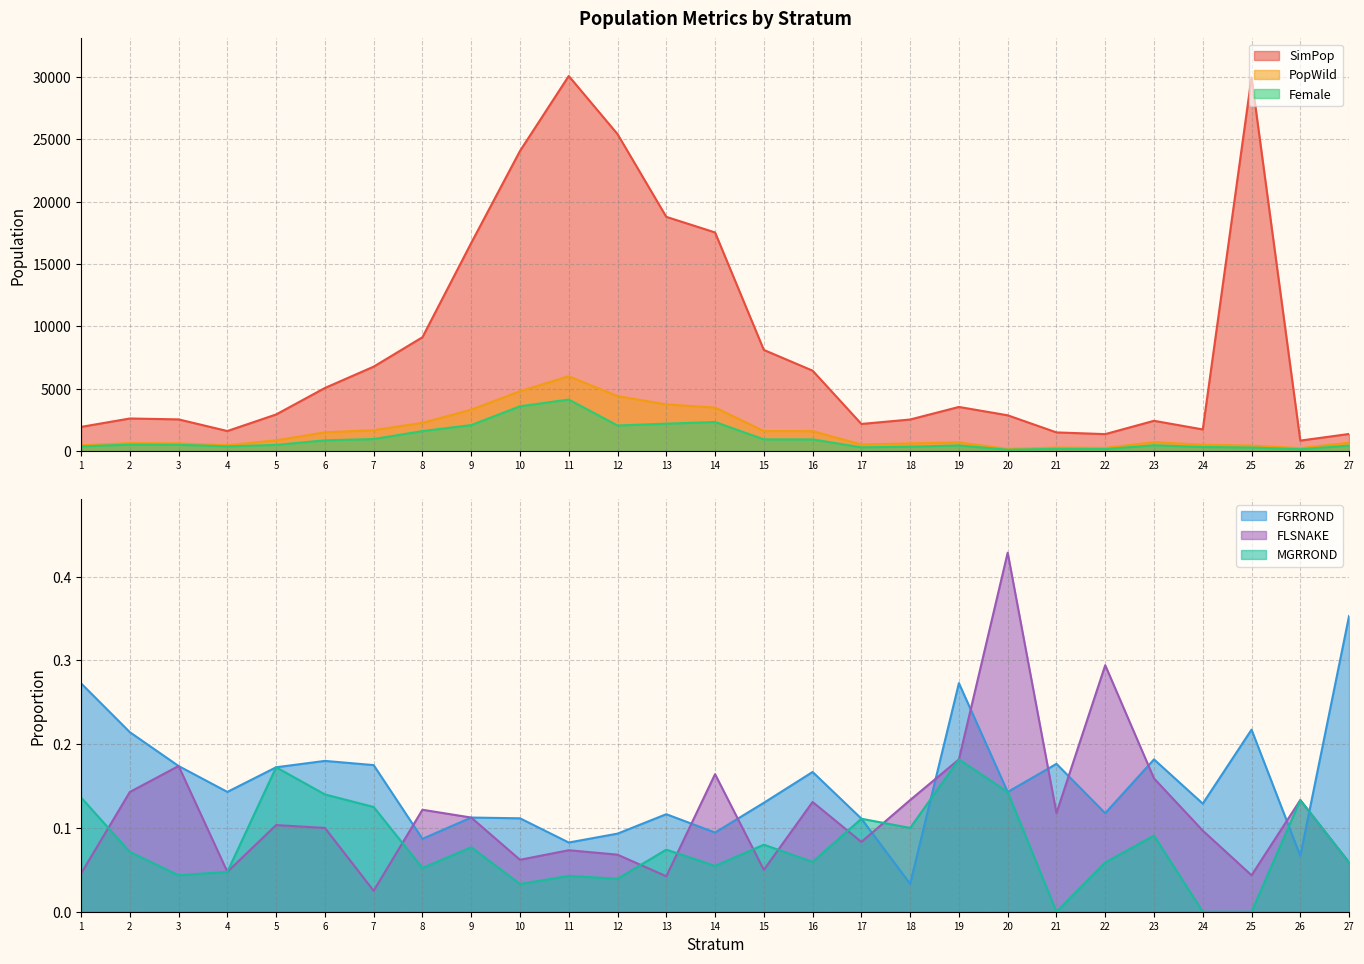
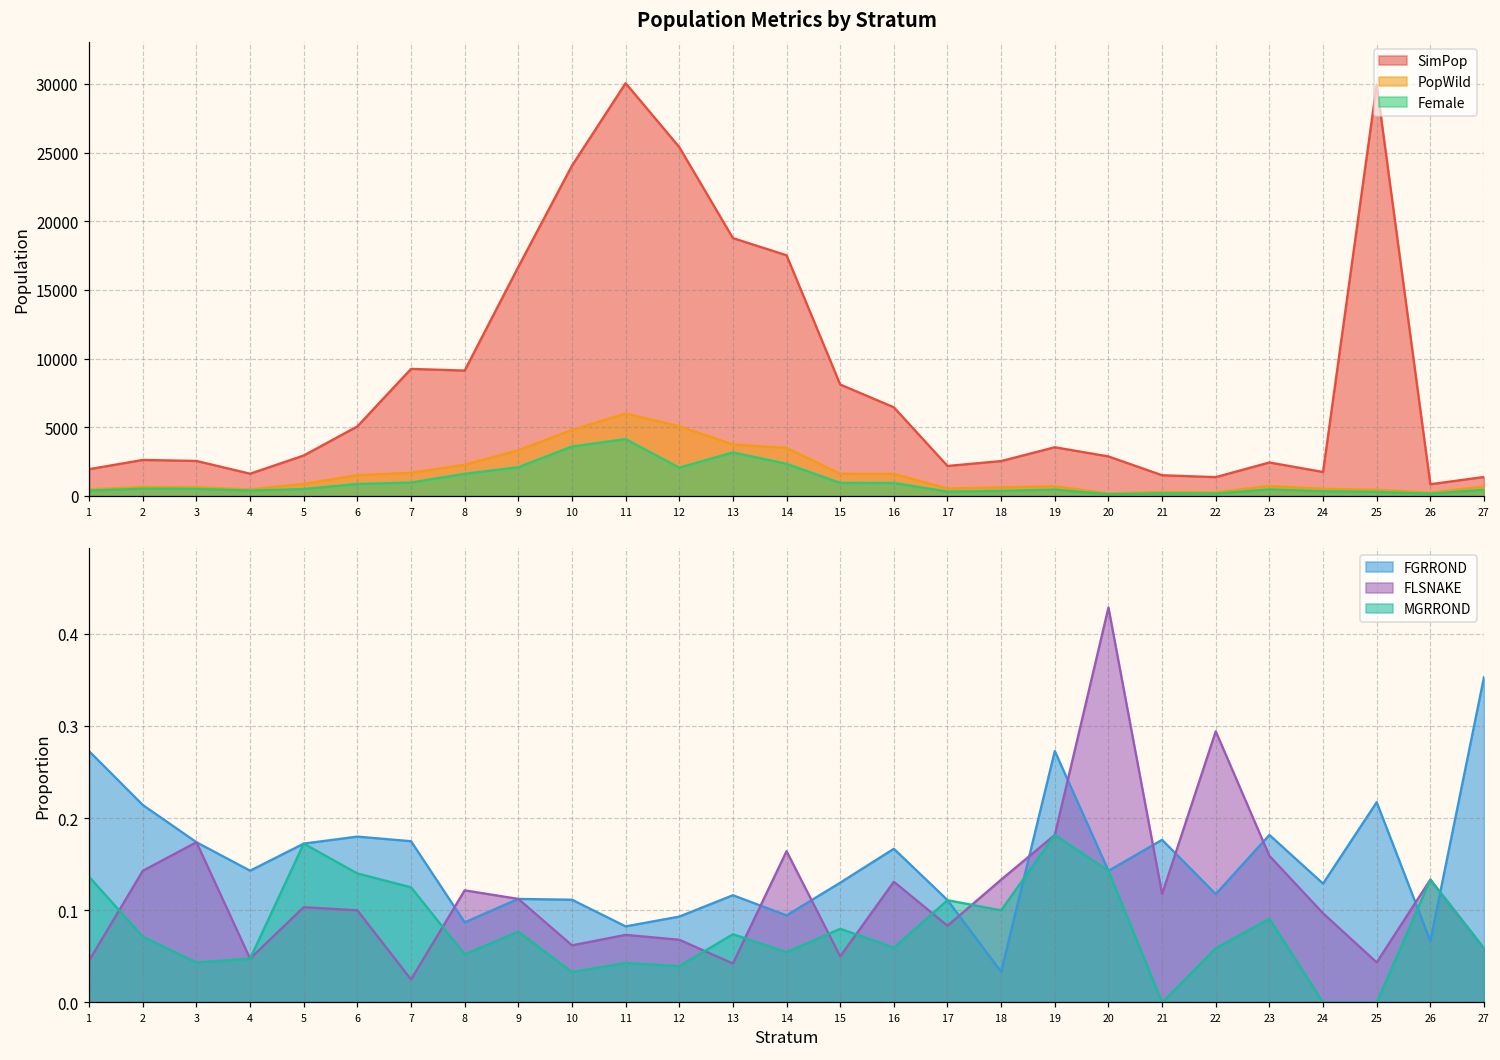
Population Metrics by Stratum, SimPop, 7: 6800 -> 9300
Population Metrics by Stratum, PopWild, 12: 4400 -> 5100
Population Metrics by Stratum, Female, 13: 2200 -> 3200
